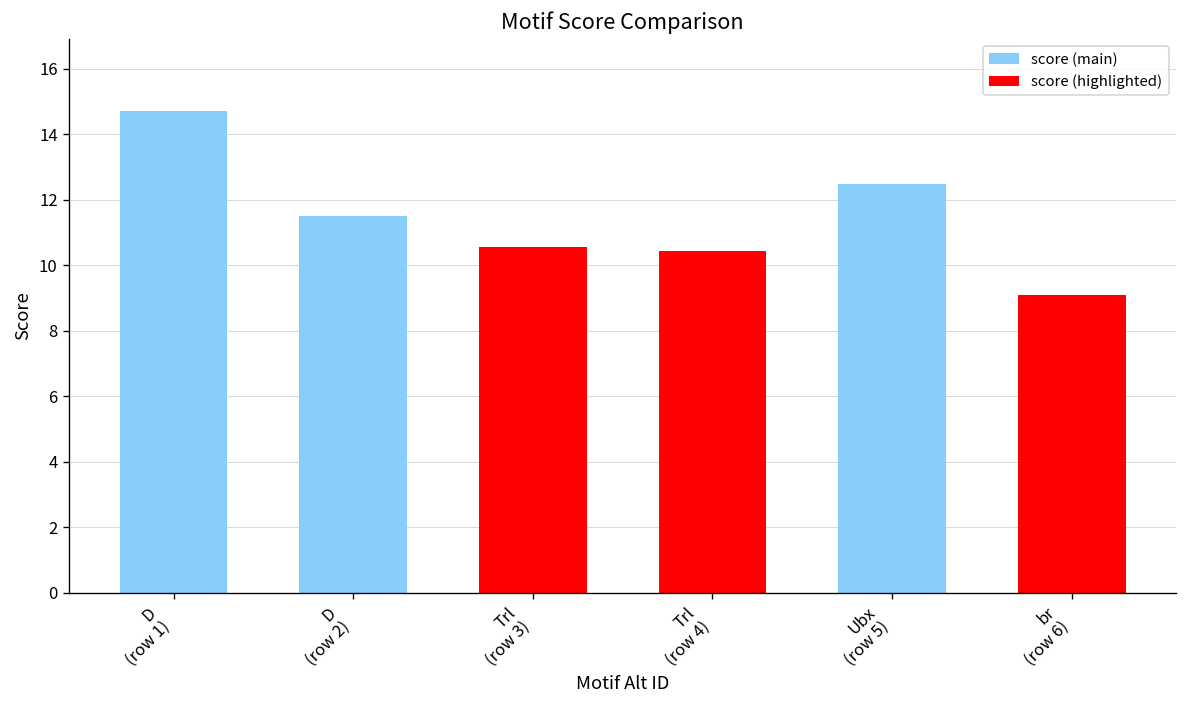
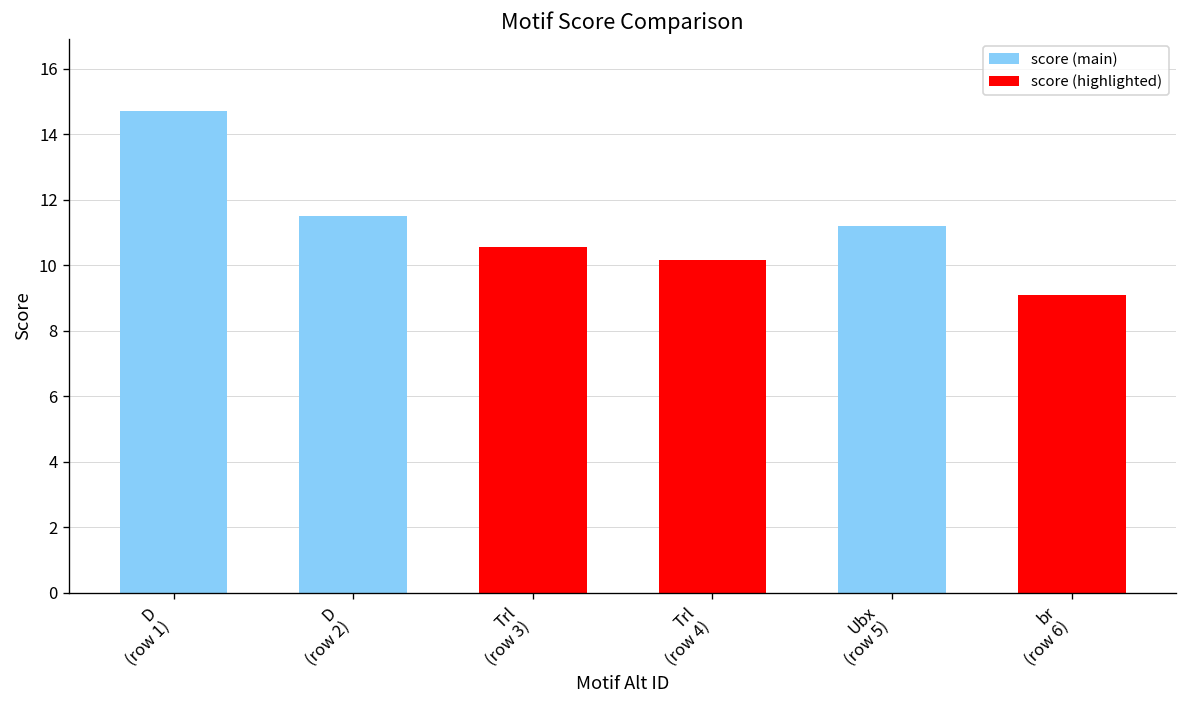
Trl (row 4): 10.5 -> 10.2
Ubx (row 5): 12.5 -> 11.2
